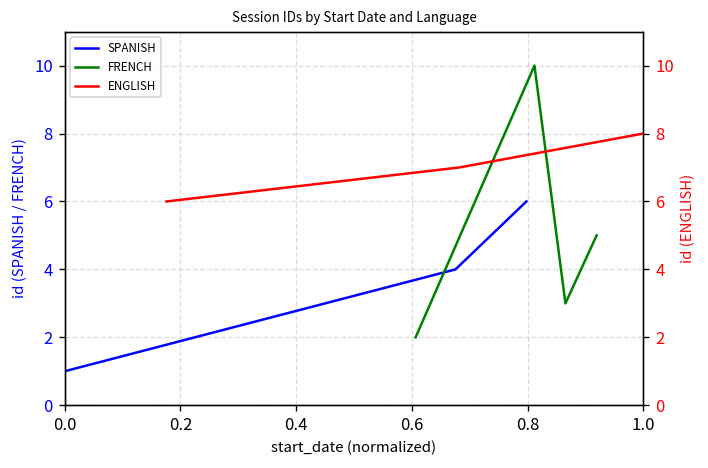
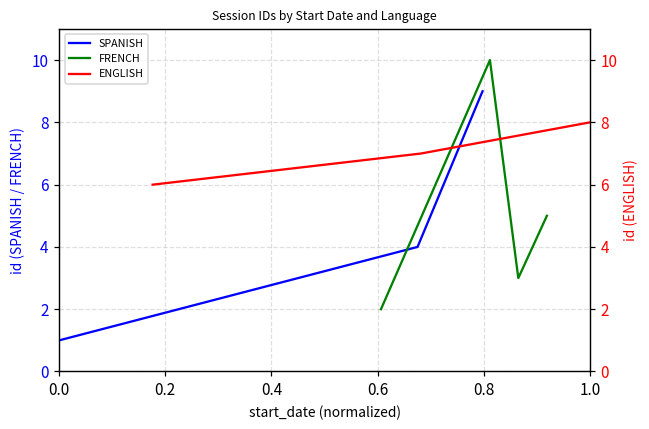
SPANISH, 0.8: 6 -> 9
